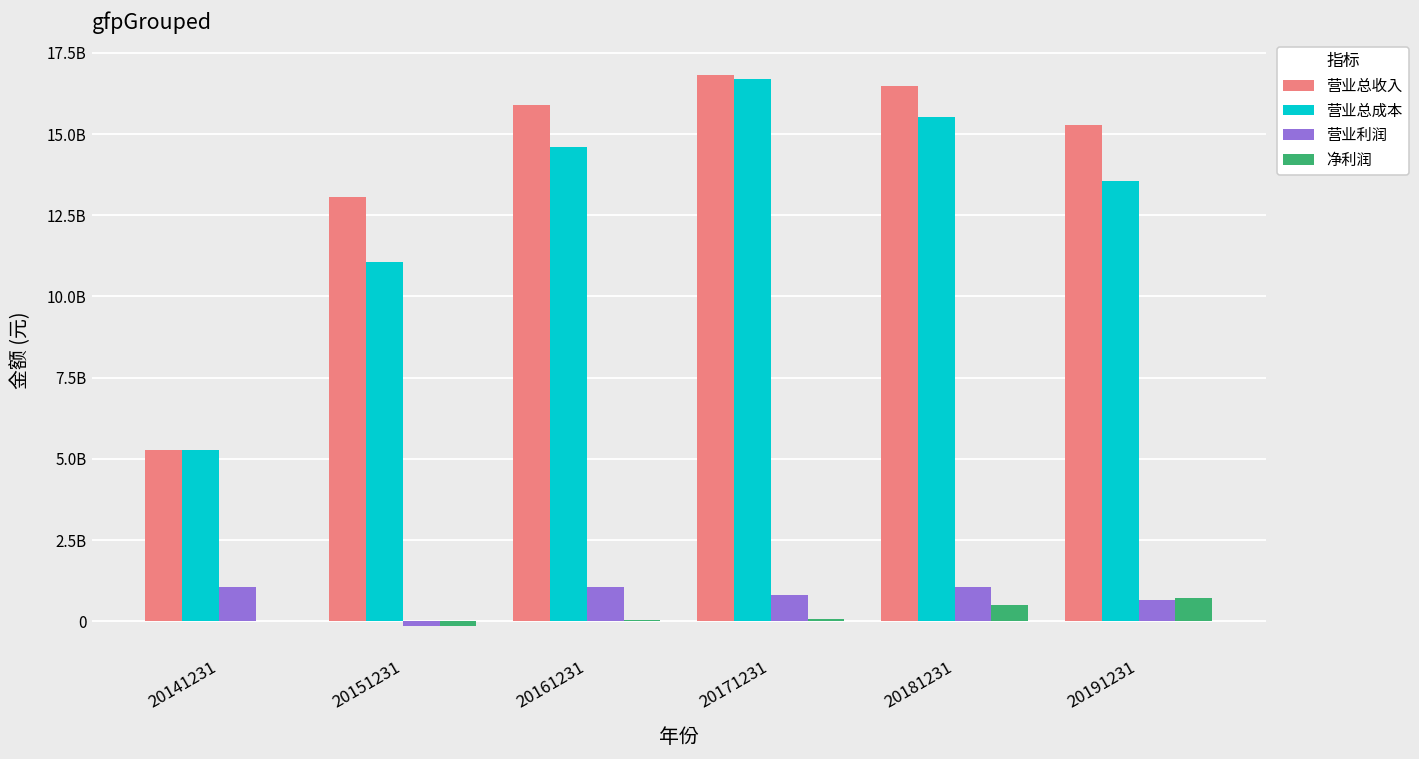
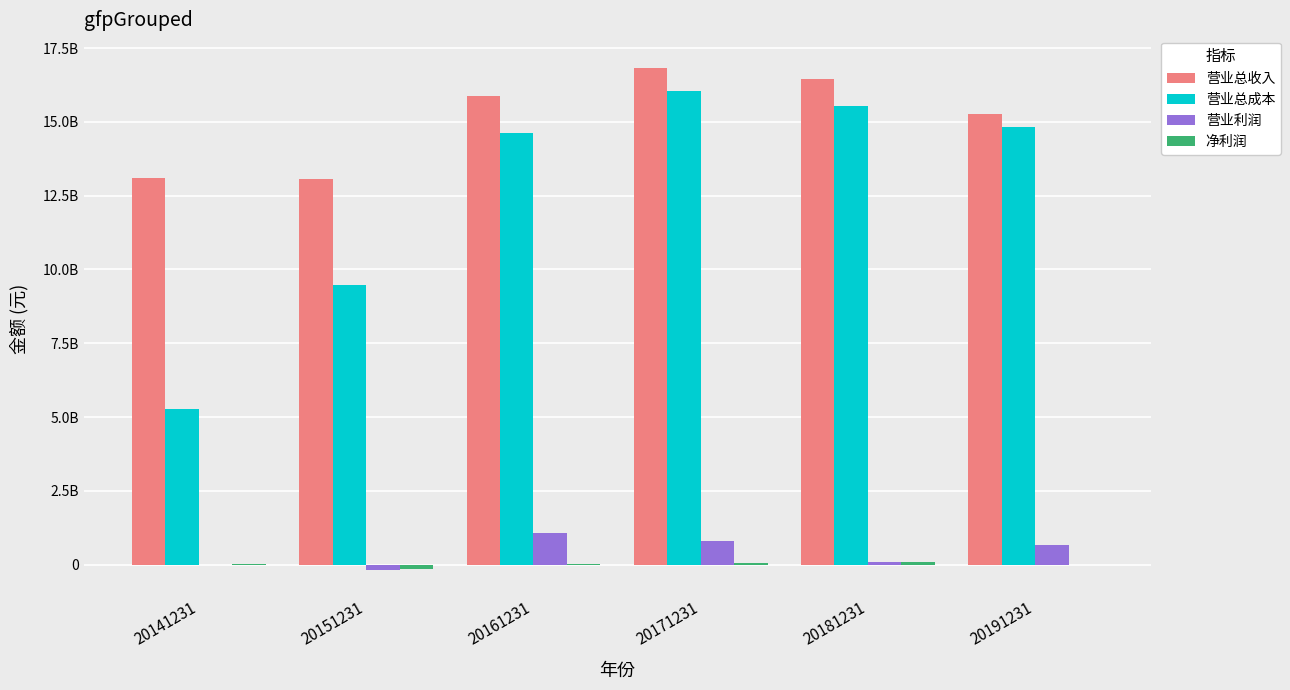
营业总收入, 20141231: 5300000000 -> 13100000000
营业利润, 20141231: 1100000000 -> 0
营业总成本, 20151231: 11100000000 -> 9500000000
营业总成本, 20171231: 16700000000 -> 16000000000
营业利润, 20181231: 1100000000 -> 100000000
净利润, 20181231: 500000000 -> 100000000
营业总成本, 20191231: 13600000000 -> 14800000000
净利润, 20191231: 700000000 -> 0
